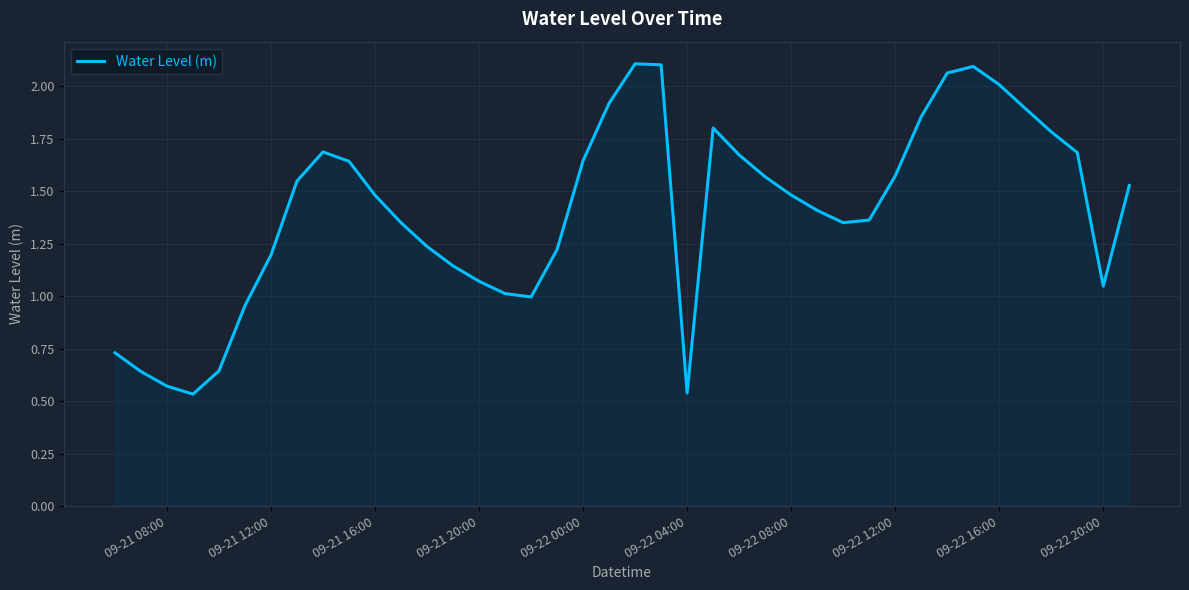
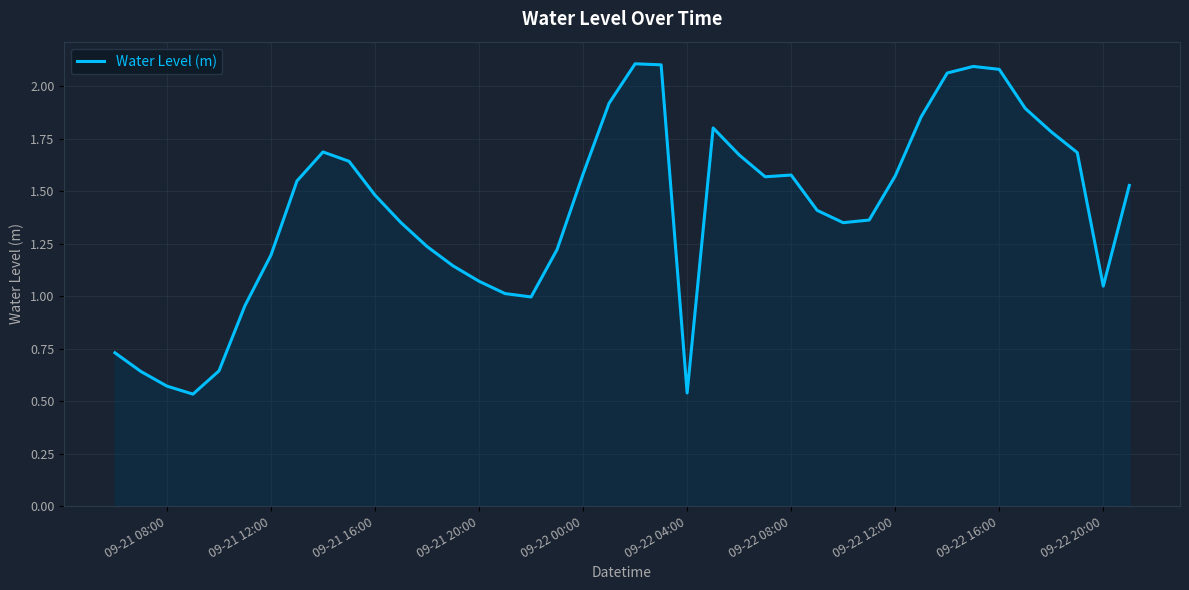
09-22 00:00: 1.65 -> 1.58
09-22 08:00: 1.48 -> 1.58
09-22 16:00: 2.01 -> 2.08
